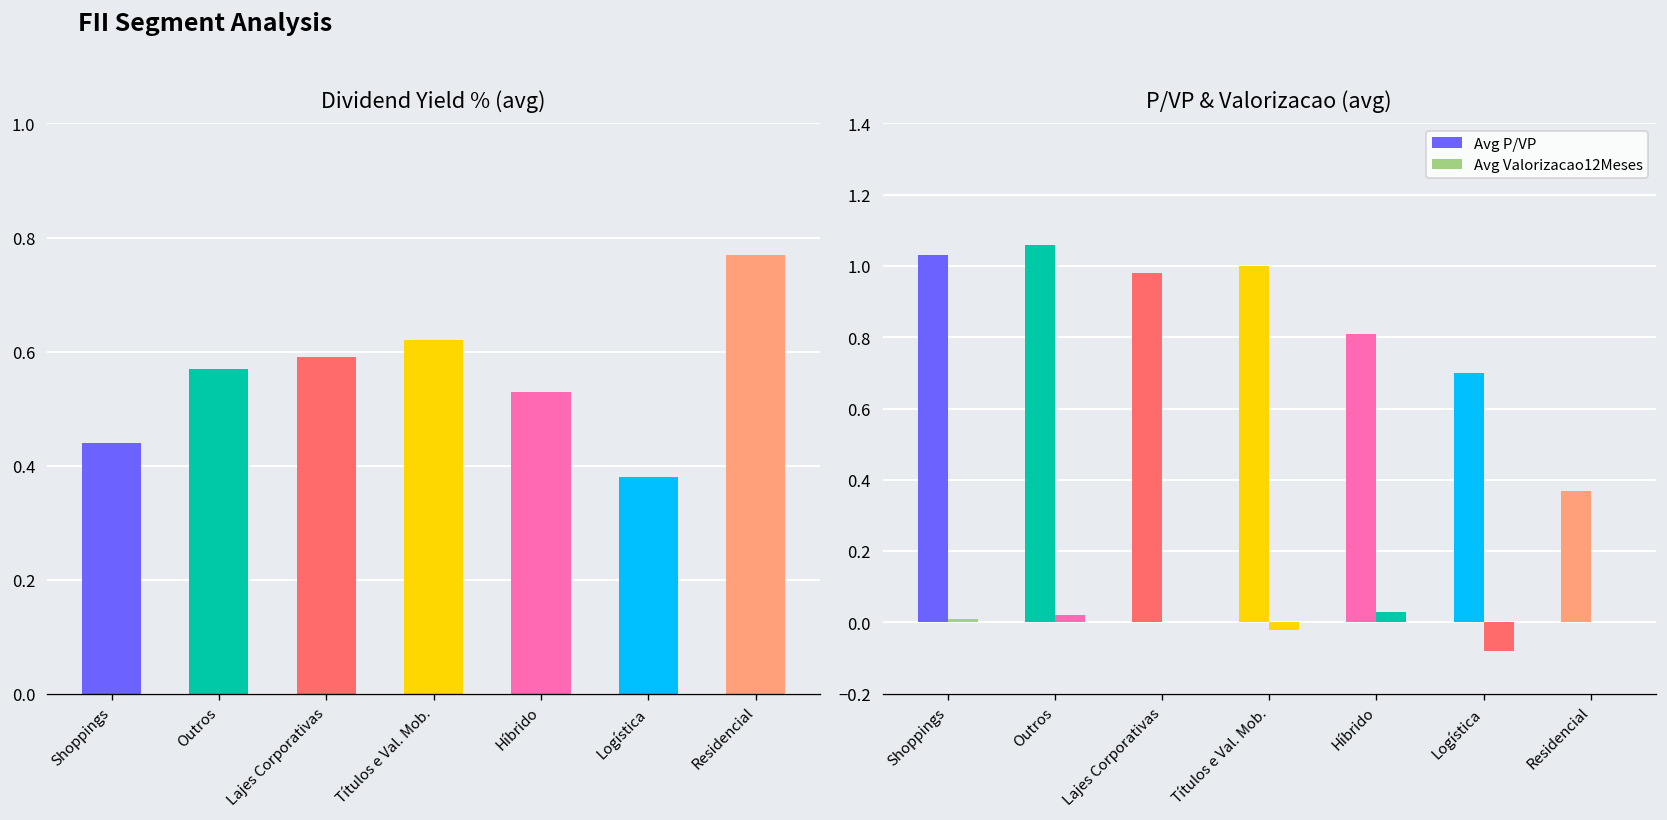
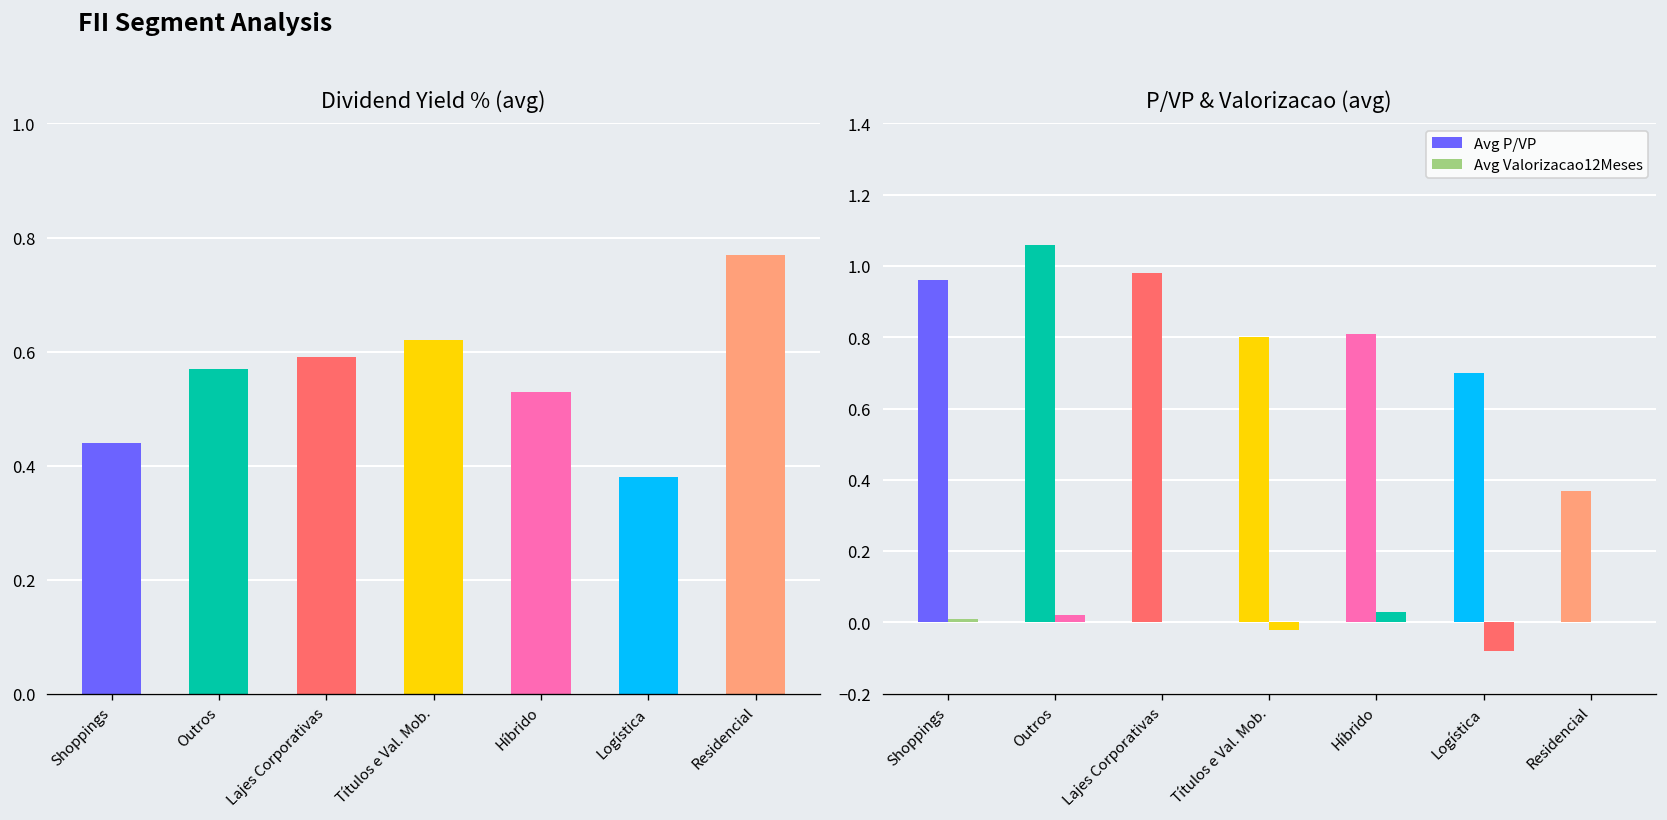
P/VP & Valorizacao (avg), Avg P/VP, Shoppings: 1.03 -> 0.96
P/VP & Valorizacao (avg), Avg P/VP, Títulos e Val. Mob.: 1.0 -> 0.8
